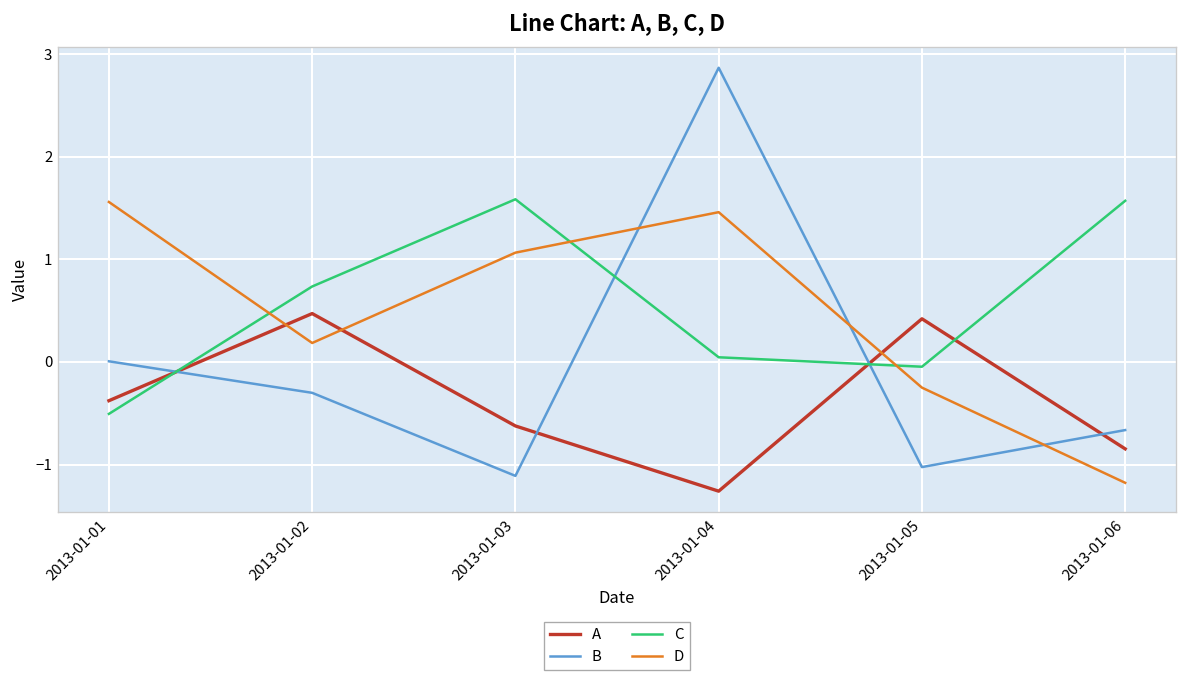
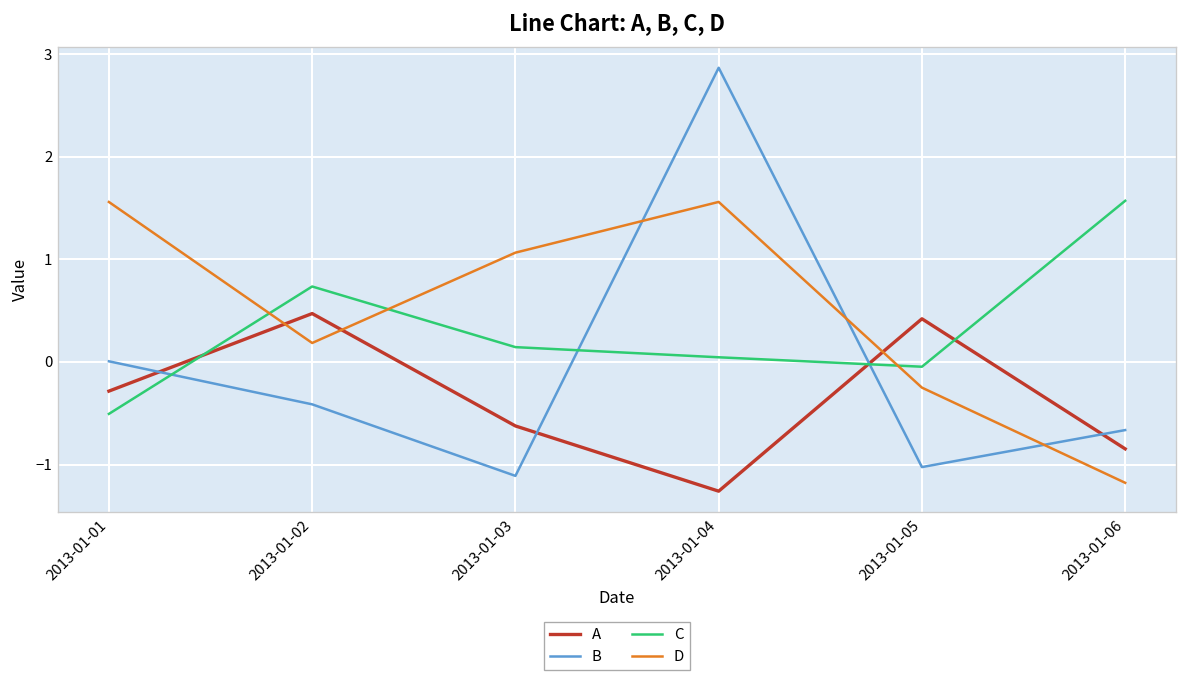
A, 2013-01-01: -0.4 -> -0.3
B, 2013-01-02: -0.3 -> -0.4
C, 2013-01-03: 1.6 -> 0.1
D, 2013-01-04: 1.5 -> 1.6
